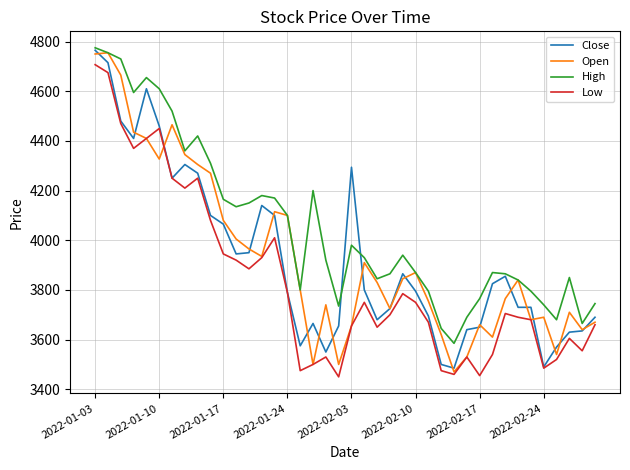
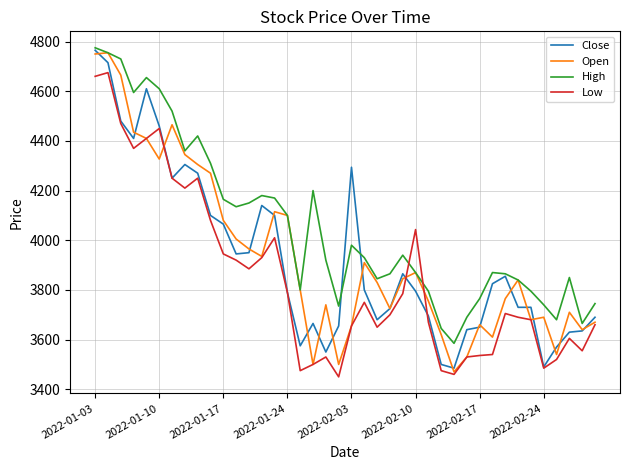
Low, 2022-01-03: 4710 -> 4660
Low, 2022-02-10: 3750 -> 4040
Low, 2022-02-17: 3460 -> 3540
